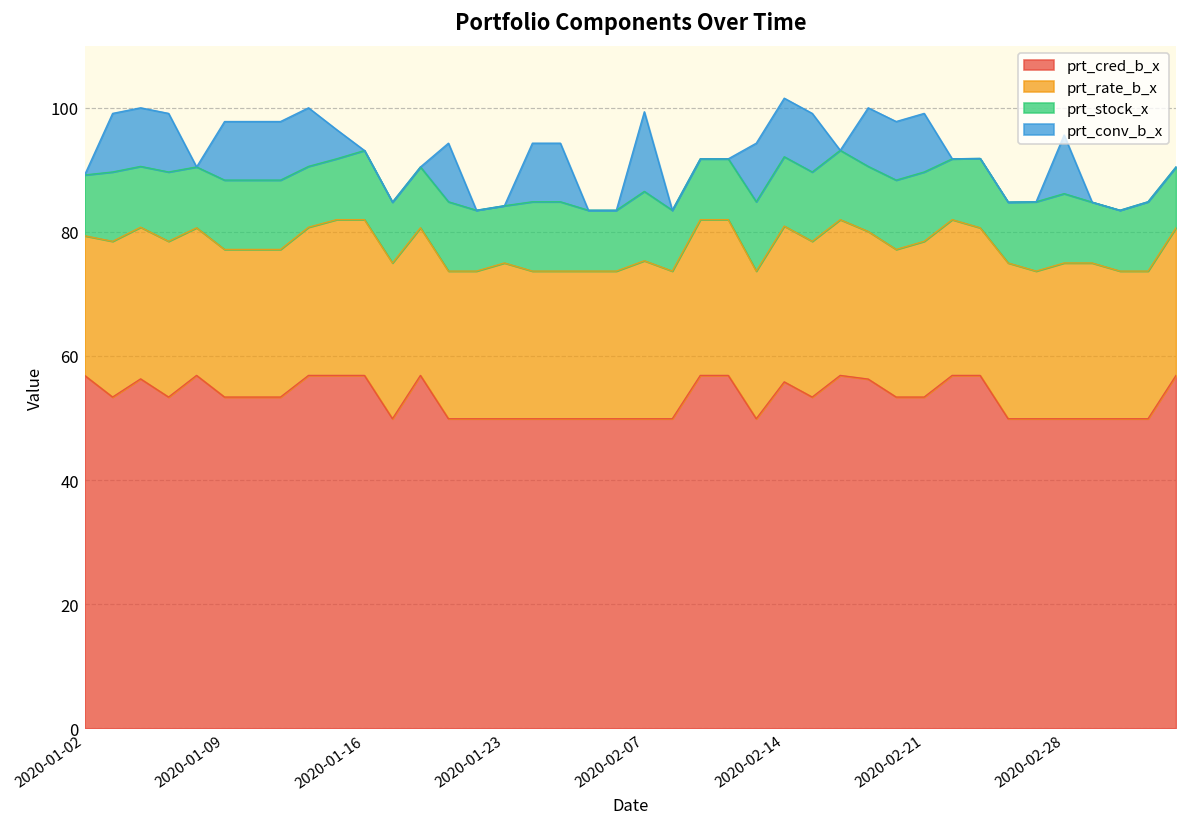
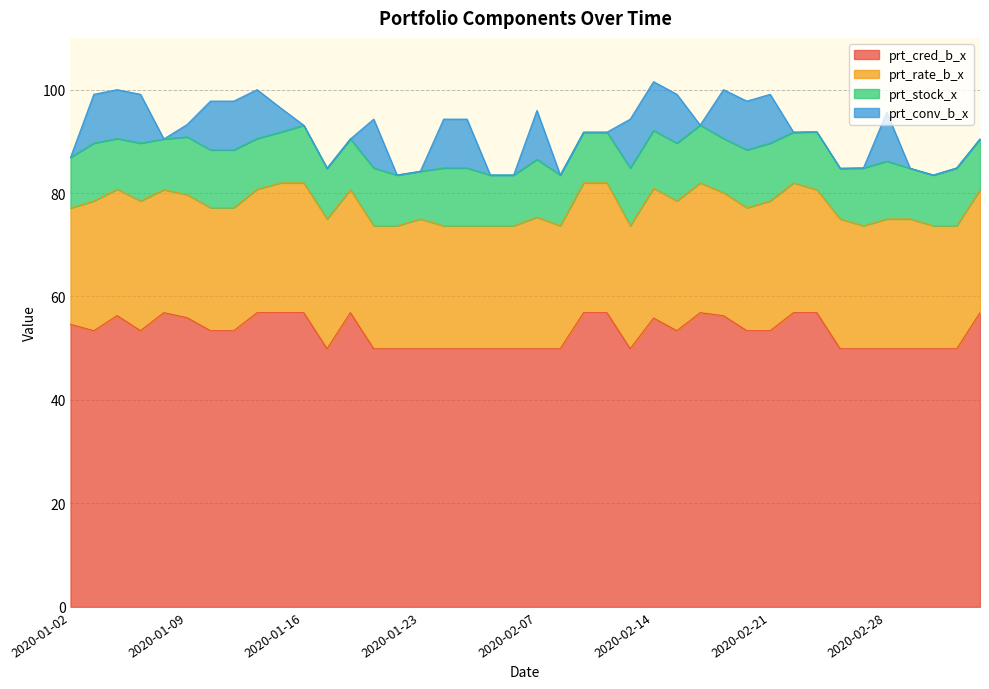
prt_cred_b_x, 2020-01-02: 57 -> 55
prt_cred_b_x, 2020-01-09: 53 -> 56
prt_conv_b_x, 2020-01-09: 9 -> 2
prt_conv_b_x, 2020-02-07: 13 -> 9
